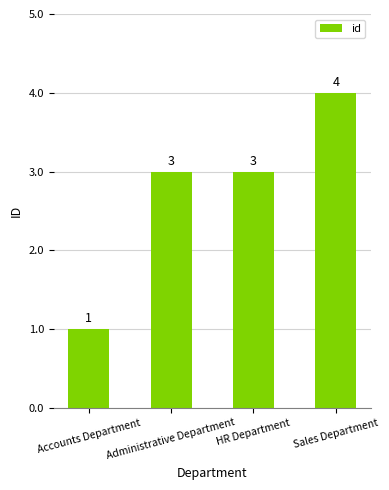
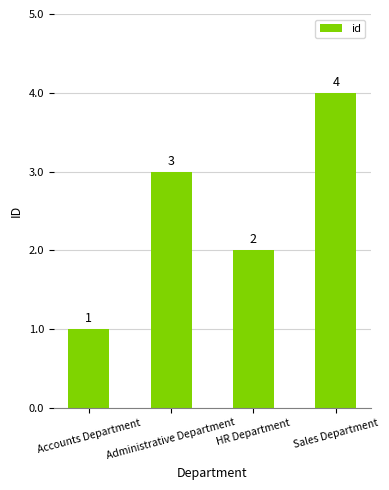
HR Department: 3 -> 2
